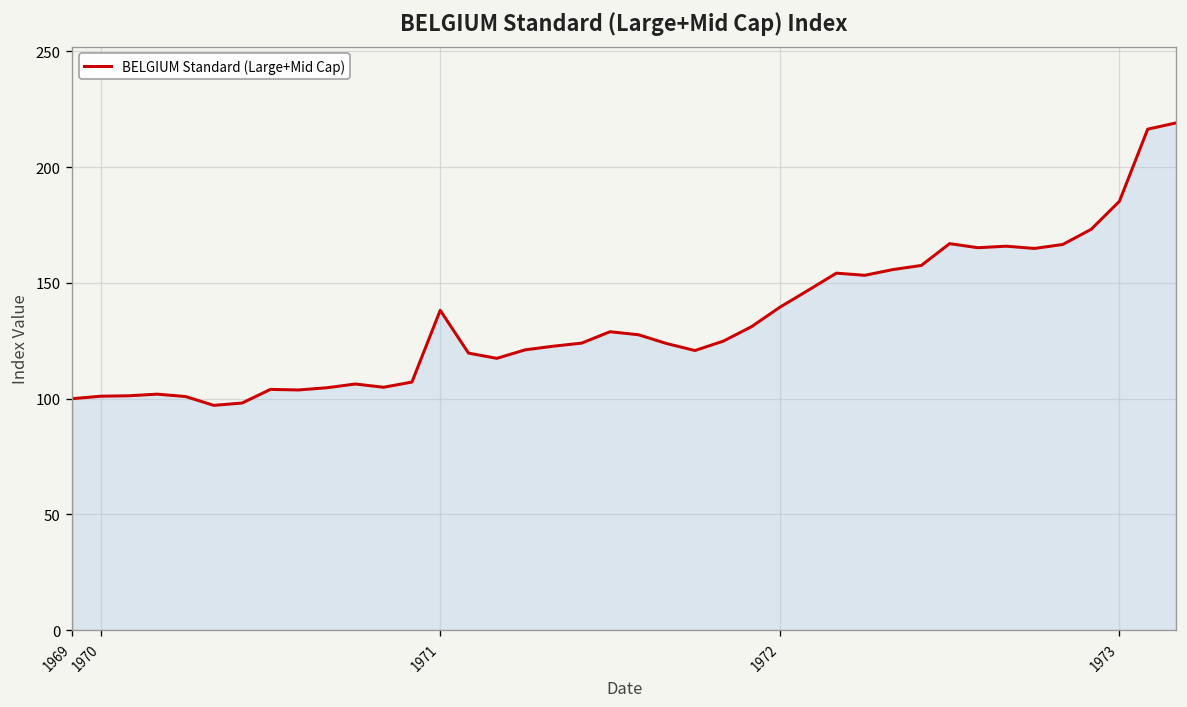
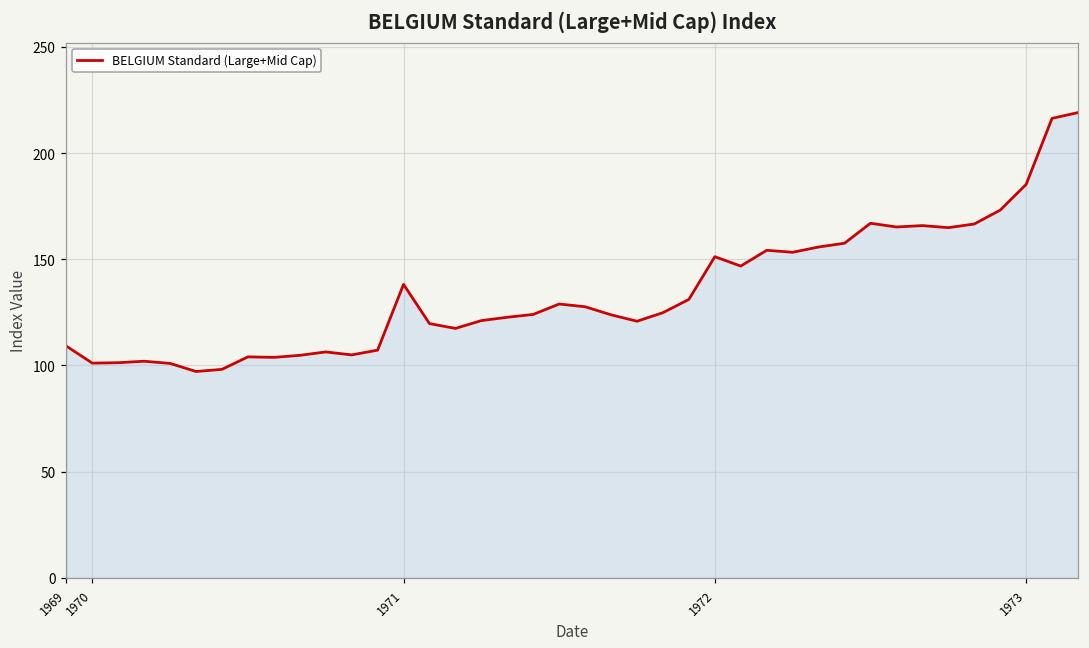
1969: 100 -> 109
1972: 139 -> 151
